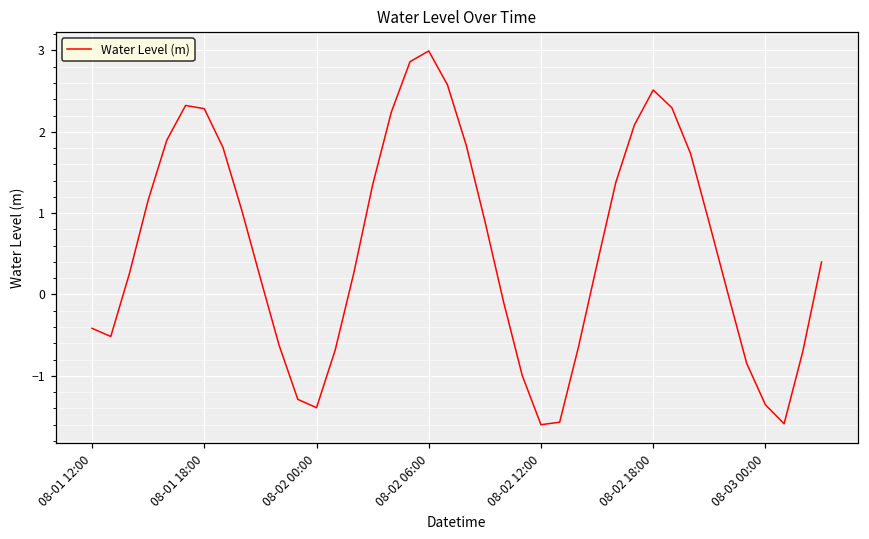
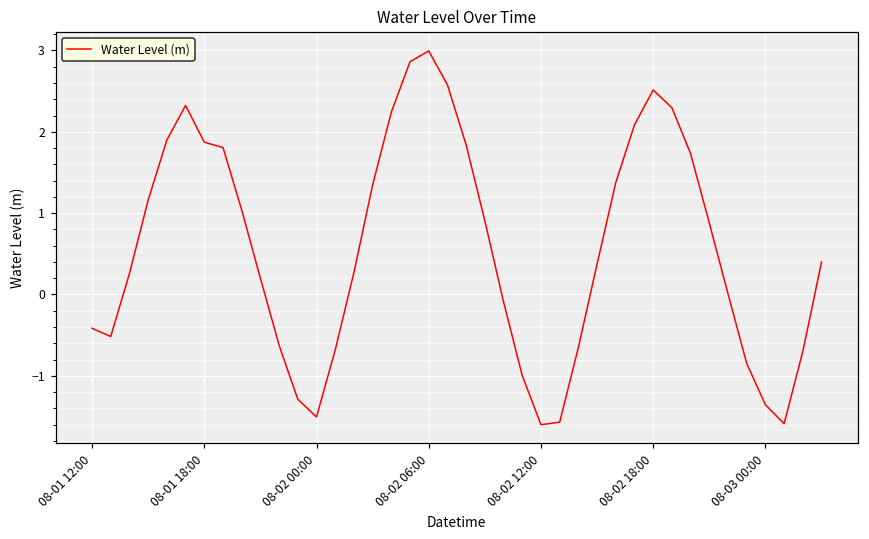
08-01 18:00: 2.3 -> 1.9
08-02 00:00: -1.4 -> -1.5
